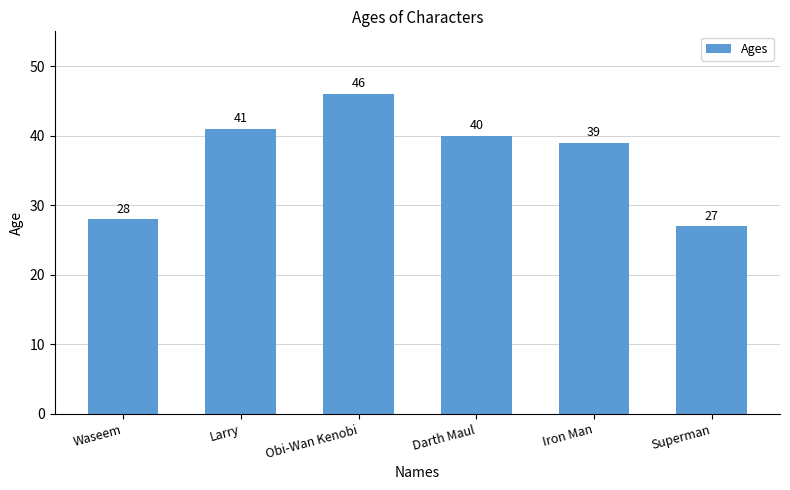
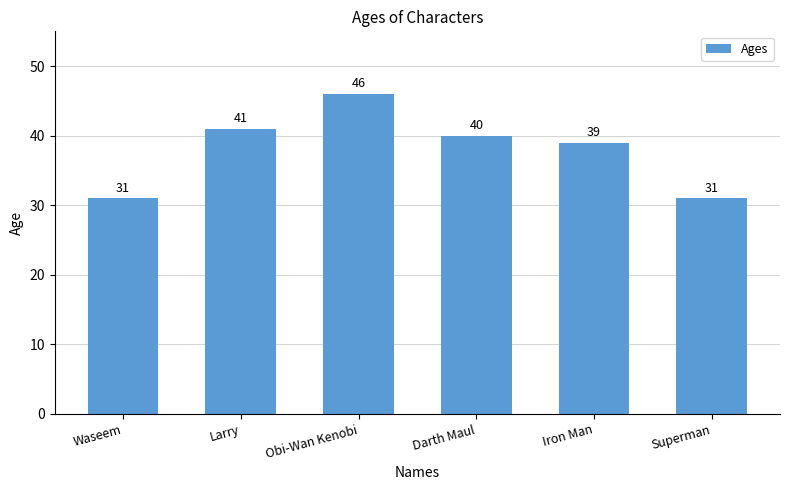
Waseem: 28 -> 31
Superman: 27 -> 31
